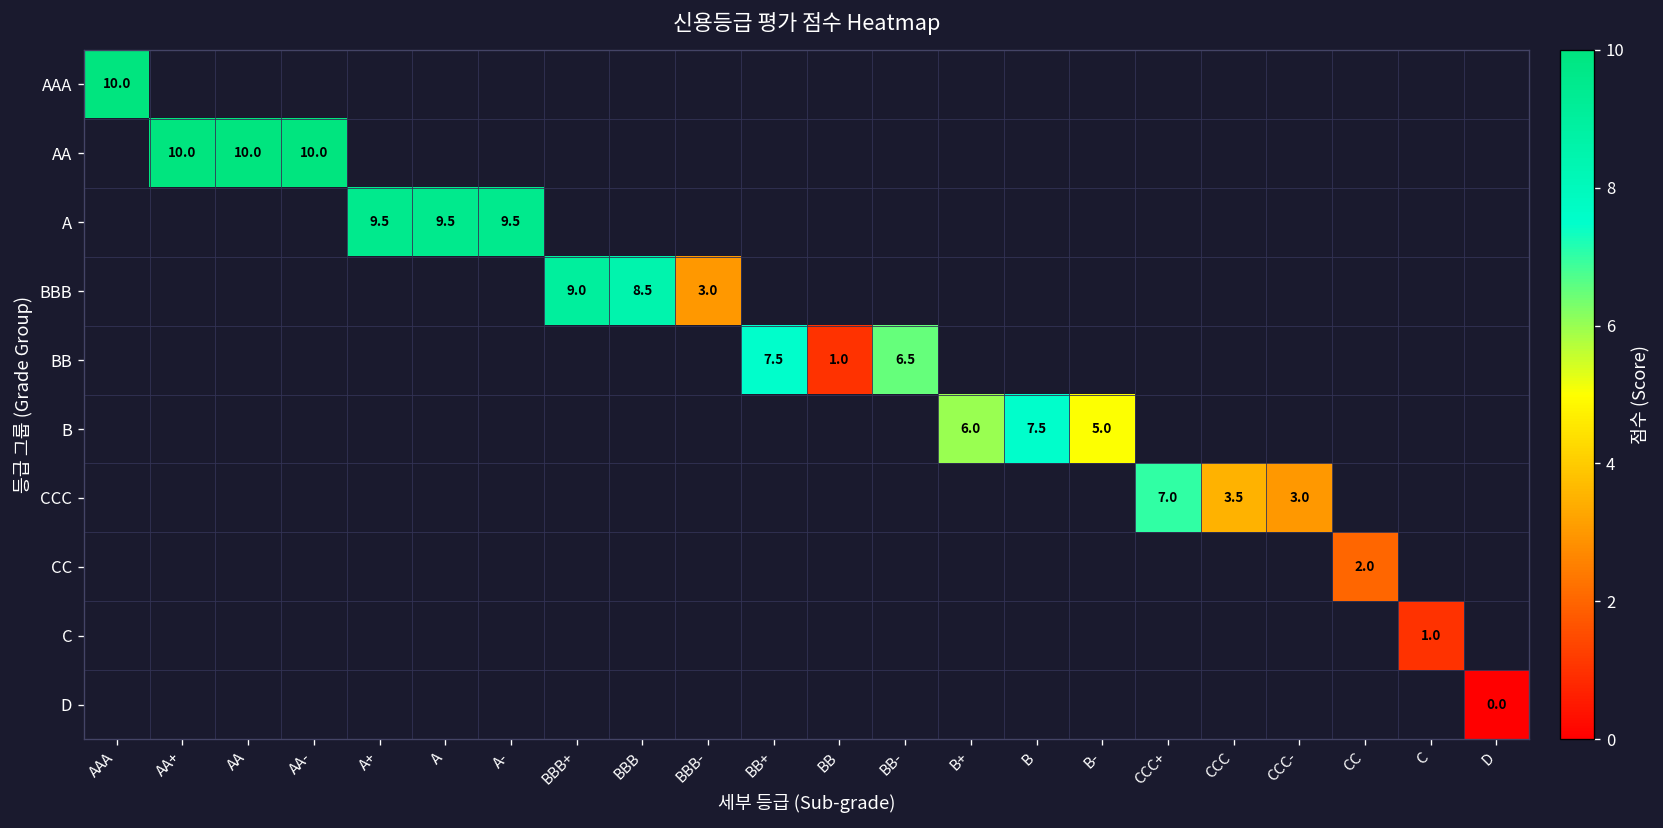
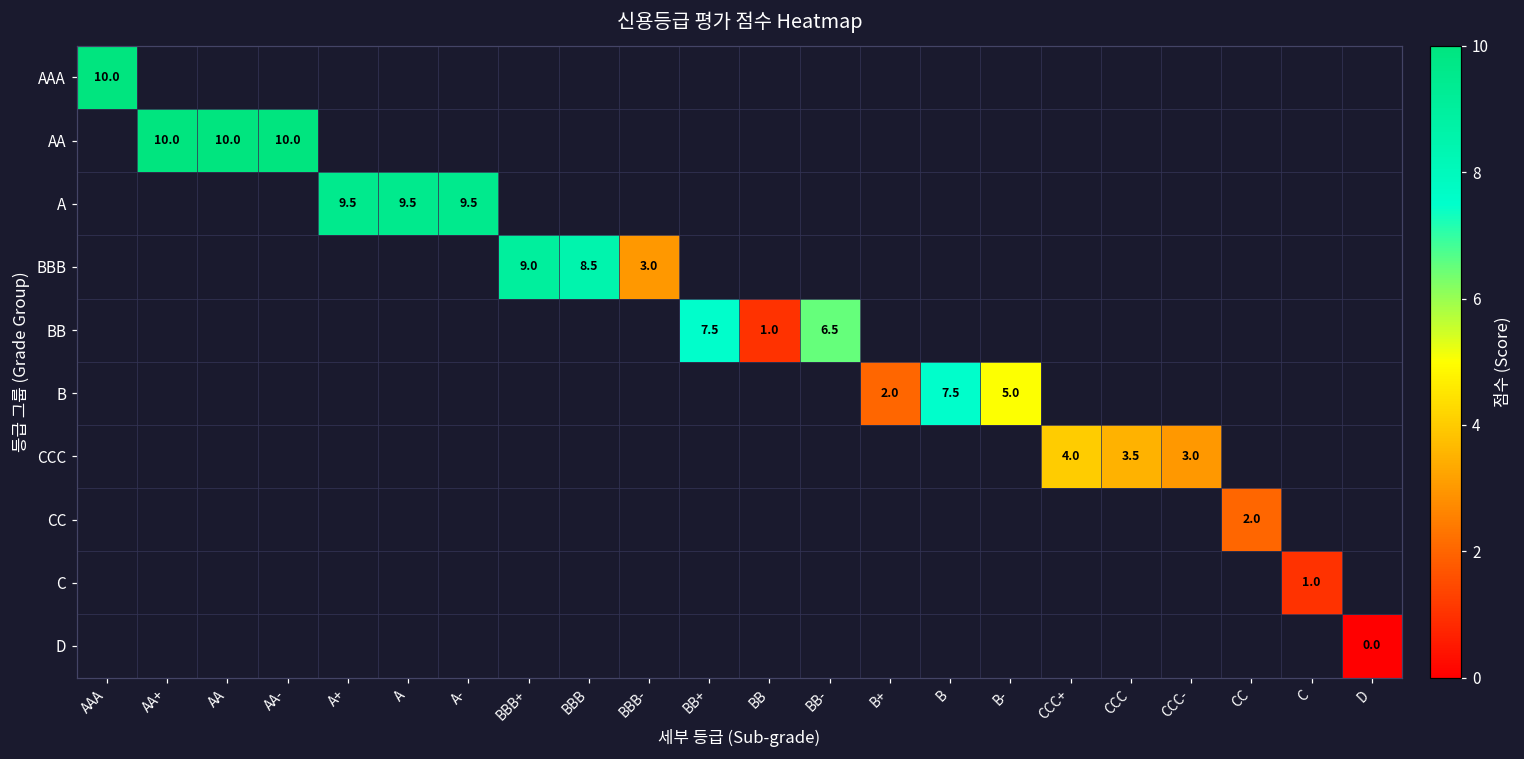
B, B+: 6.0 -> 2.0
CCC, CCC+: 7.0 -> 4.0
